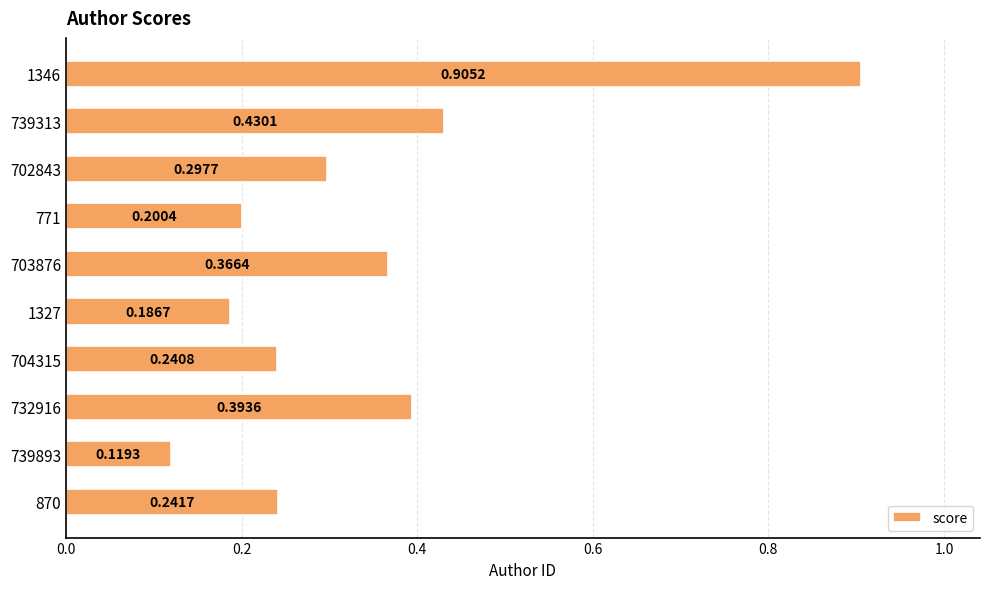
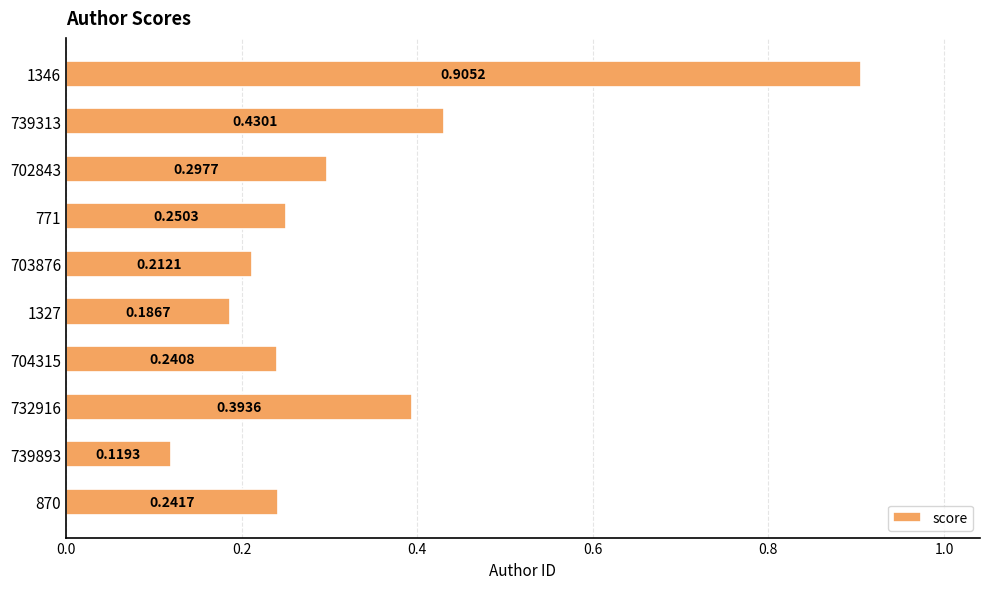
771: 0.2004 -> 0.2503
703876: 0.3664 -> 0.2121
